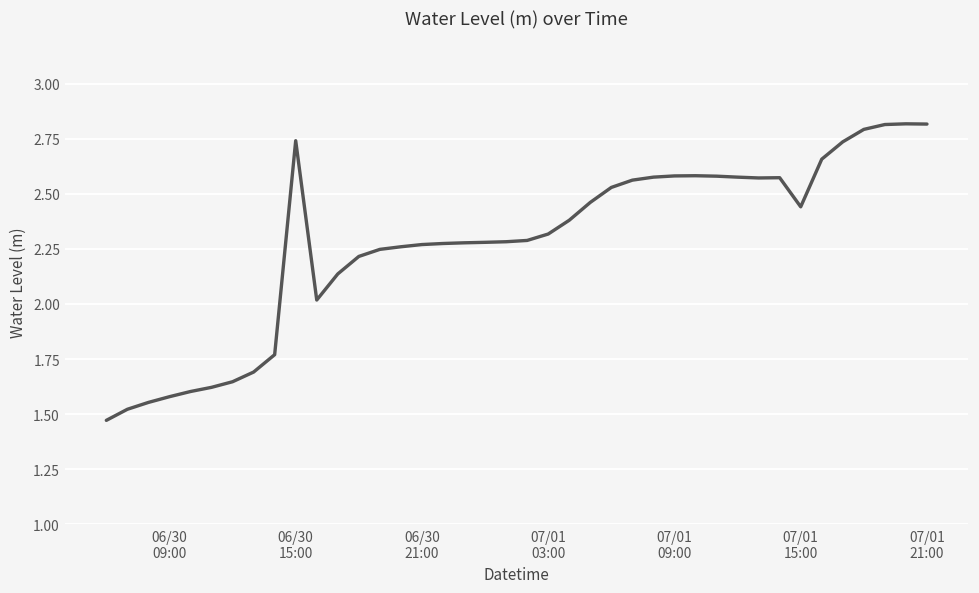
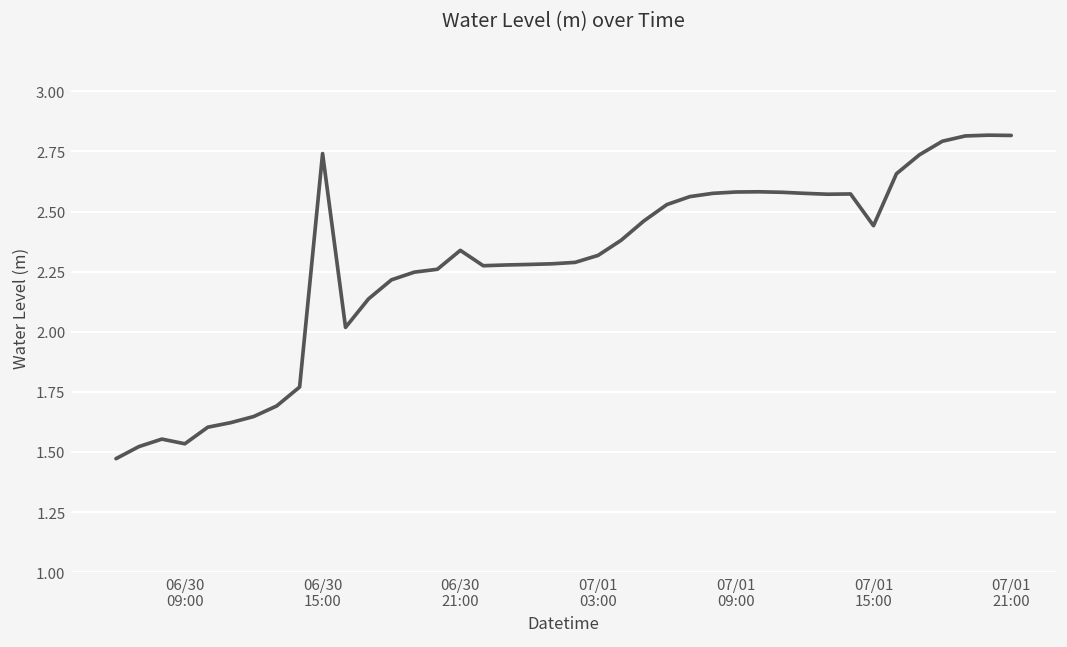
06/30 09:00: 1.58 -> 1.53
06/30 21:00: 2.27 -> 2.34
